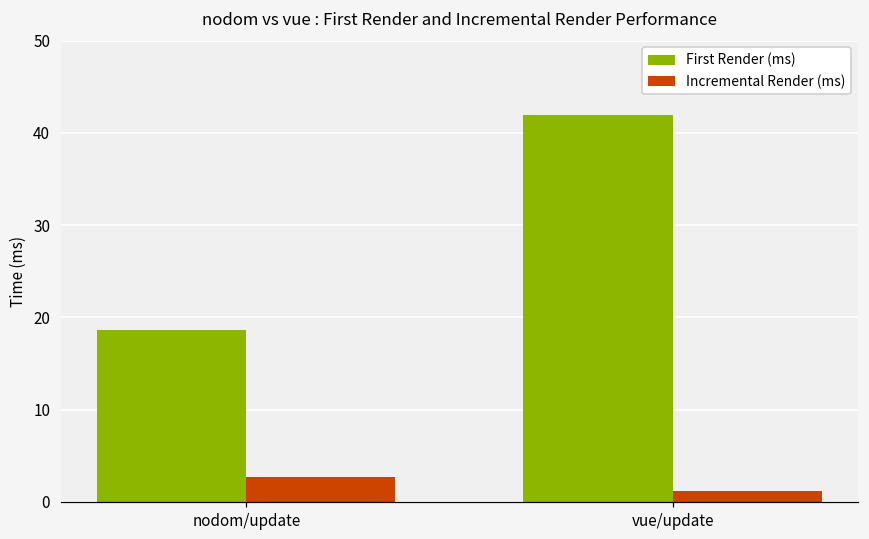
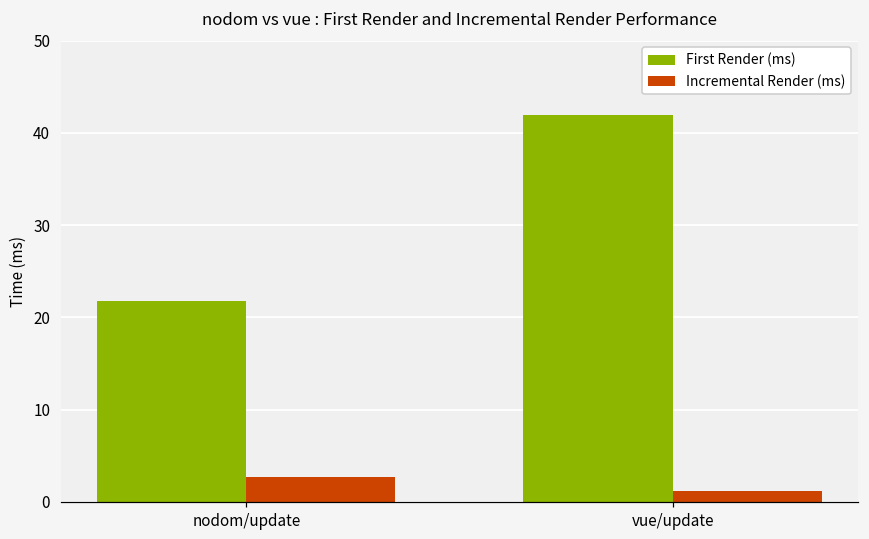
First Render (ms), nodom/update: 19 -> 22
